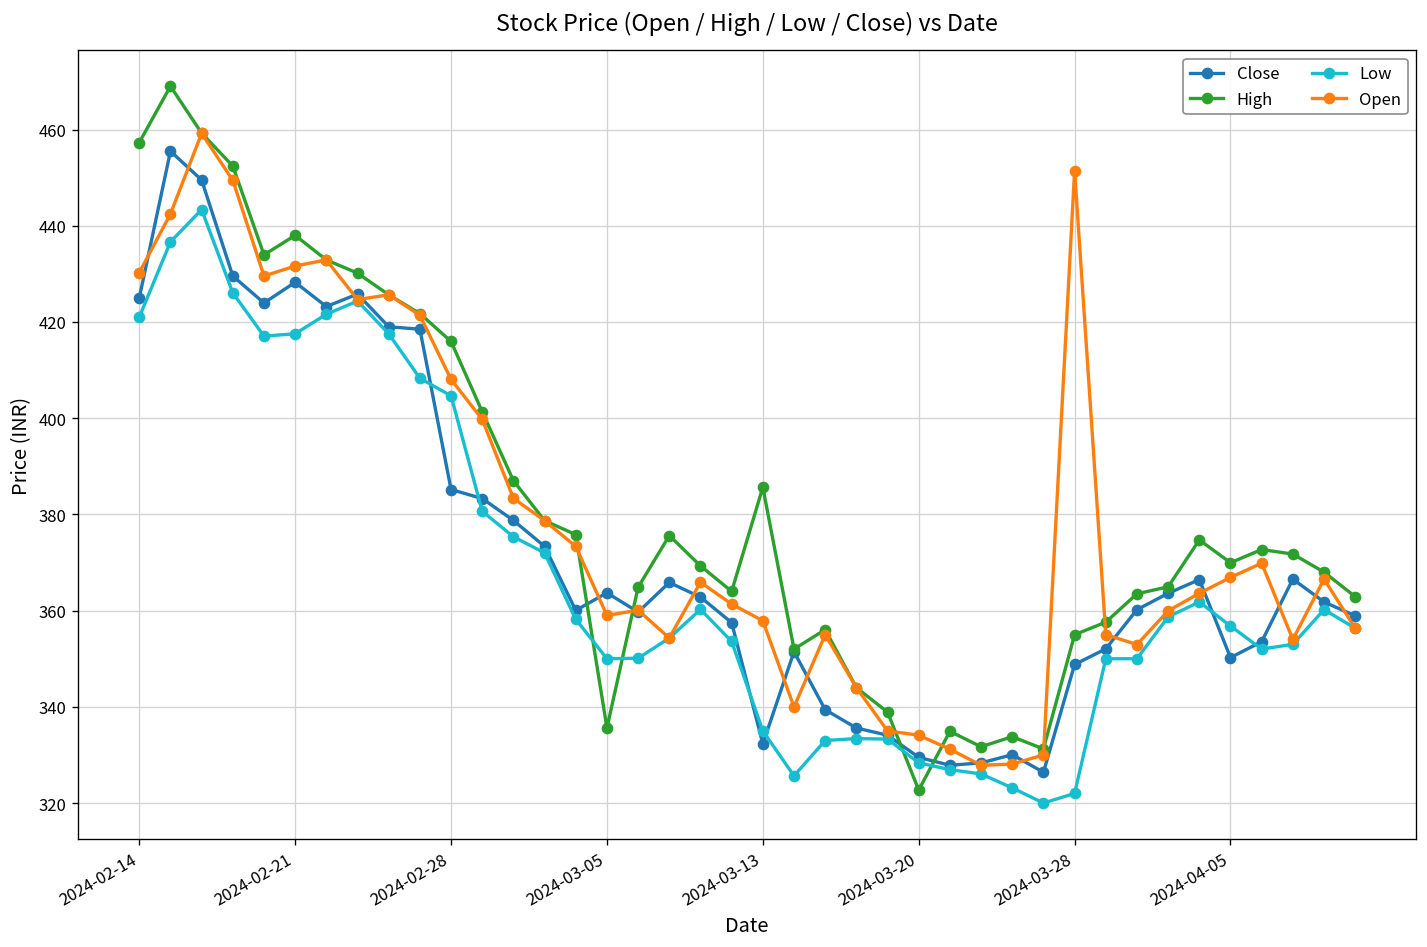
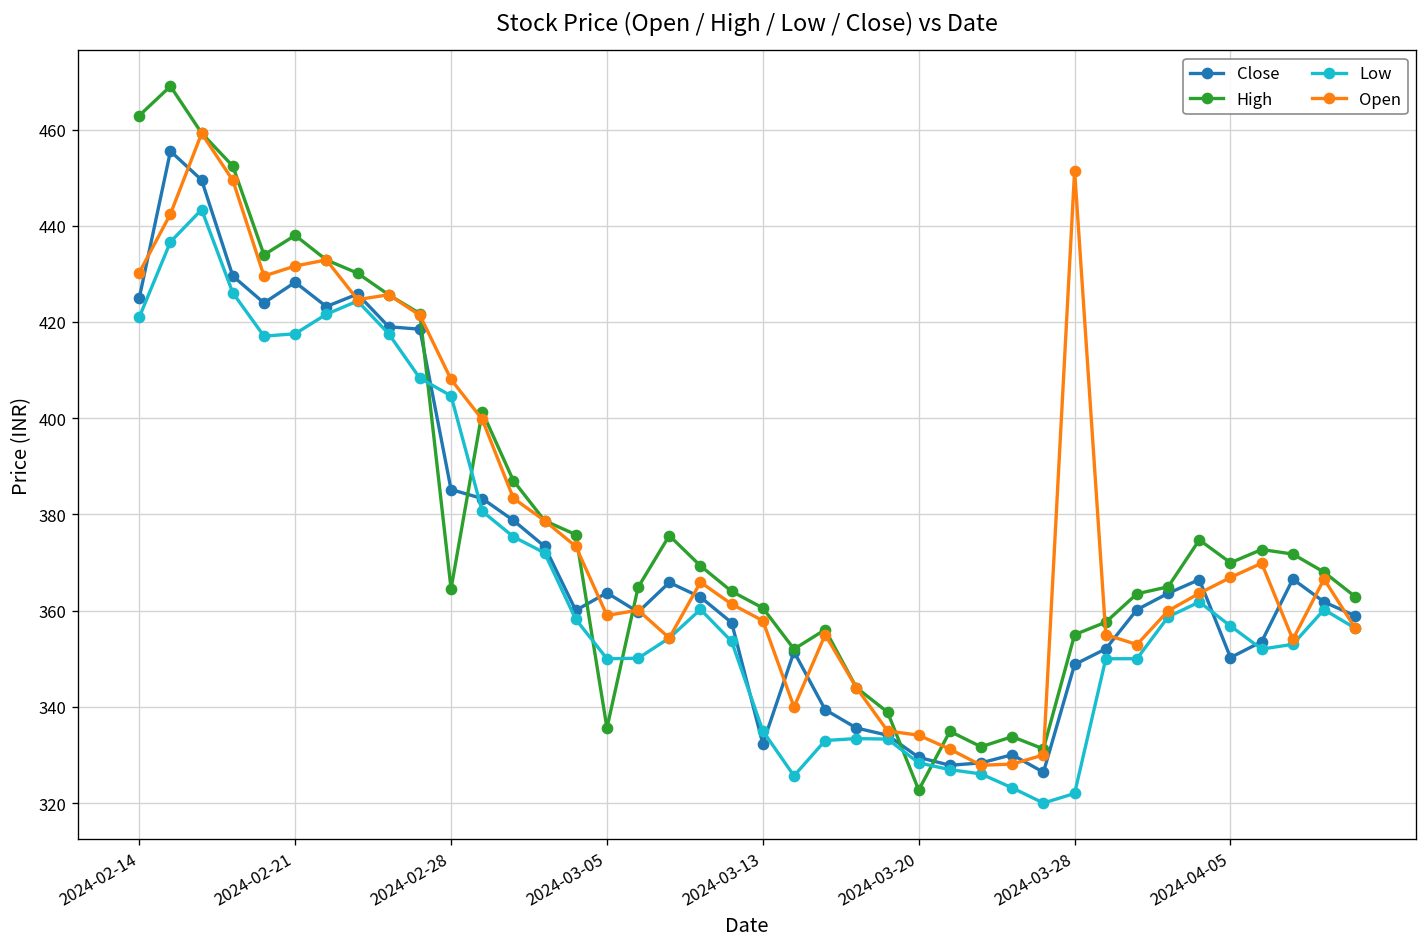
High, 2024-02-14: 457 -> 463
High, 2024-02-28: 416 -> 365
High, 2024-03-13: 386 -> 361
